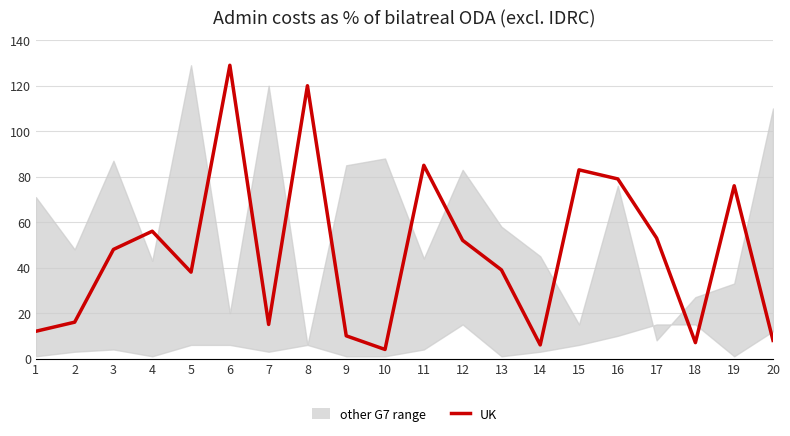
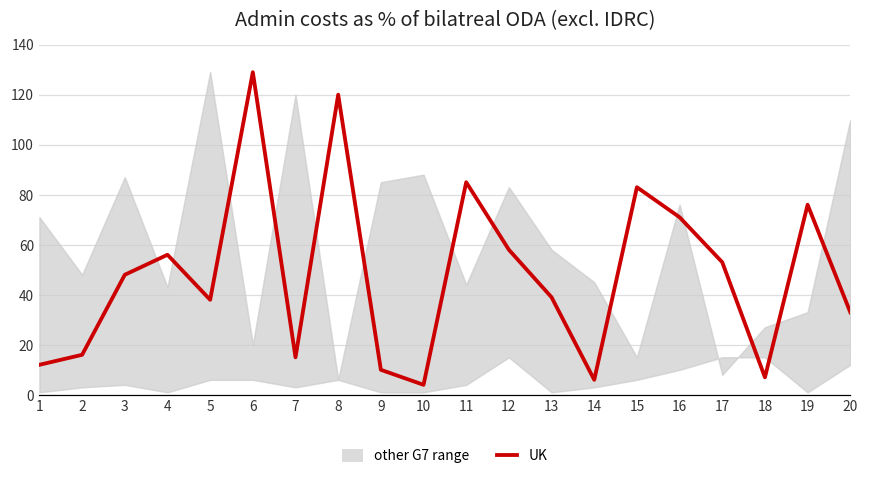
UK, 12: 52 -> 58
UK, 16: 79 -> 71
UK, 20: 8 -> 33
